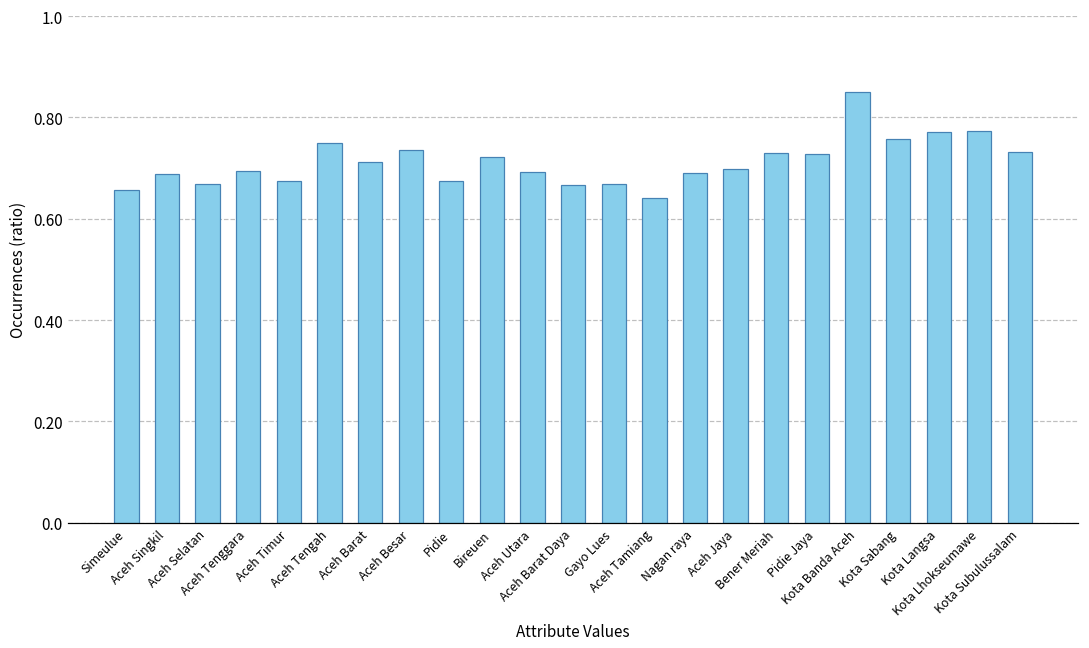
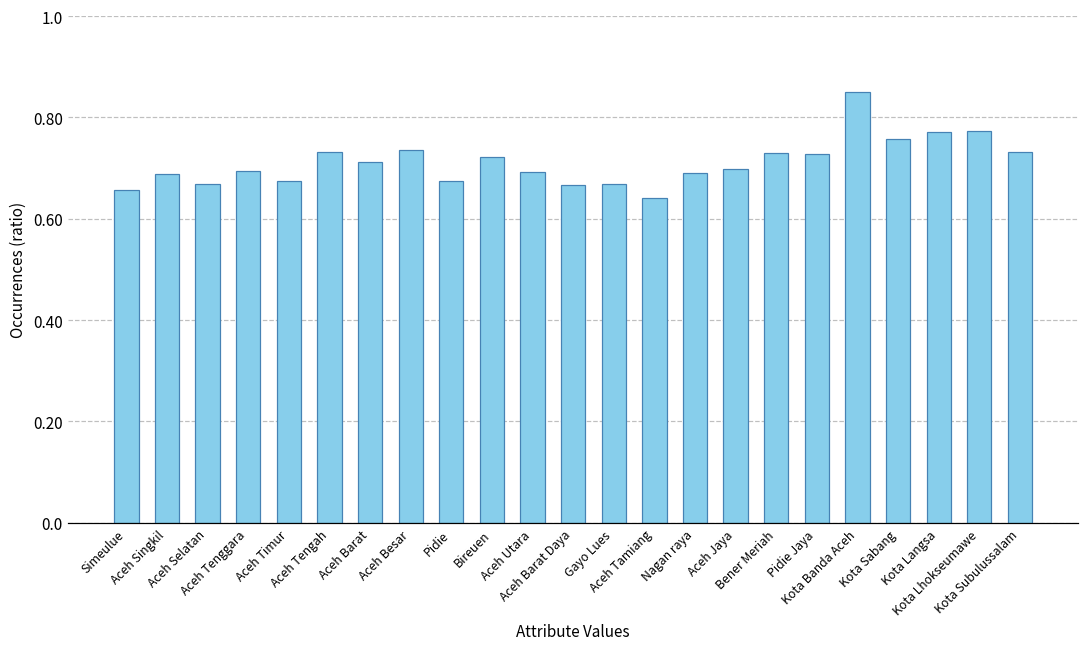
Aceh Tengah: 0.75 -> 0.73
